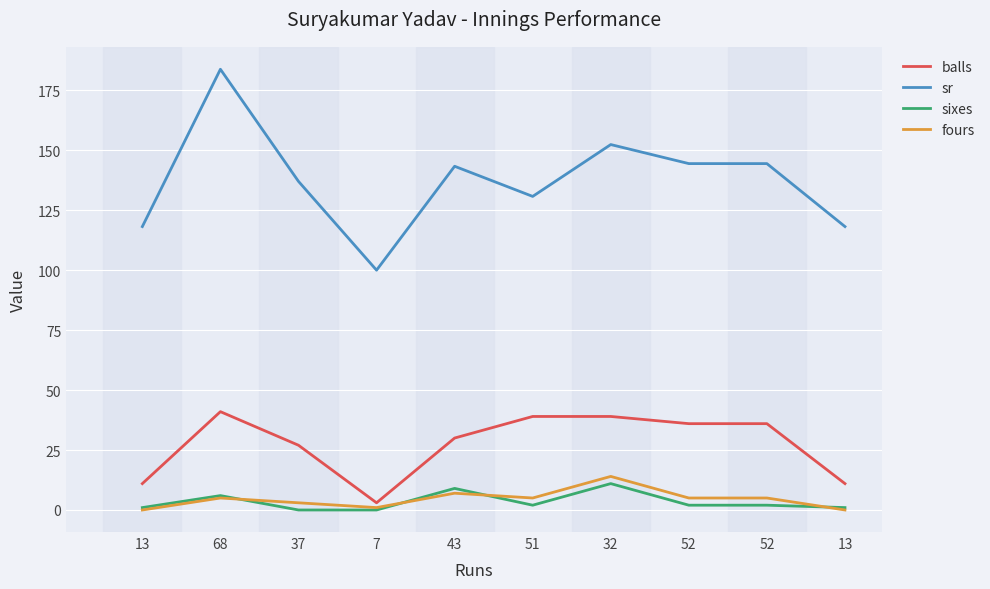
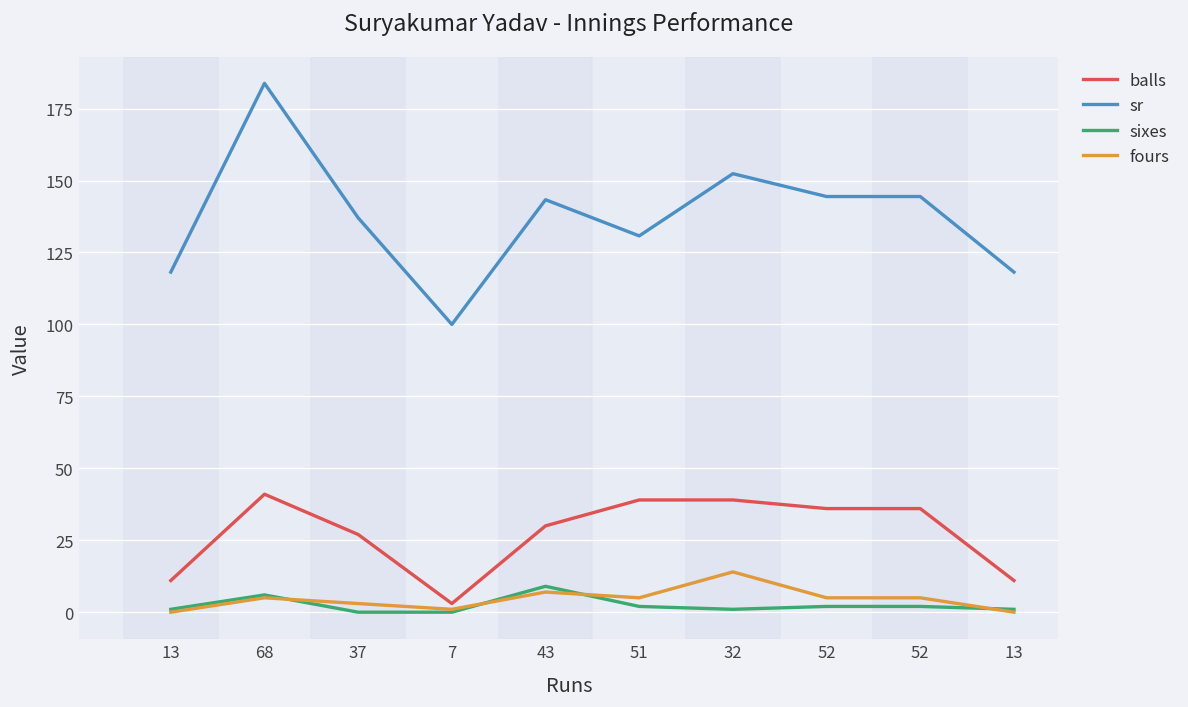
sixes, 32: 11 -> 1
